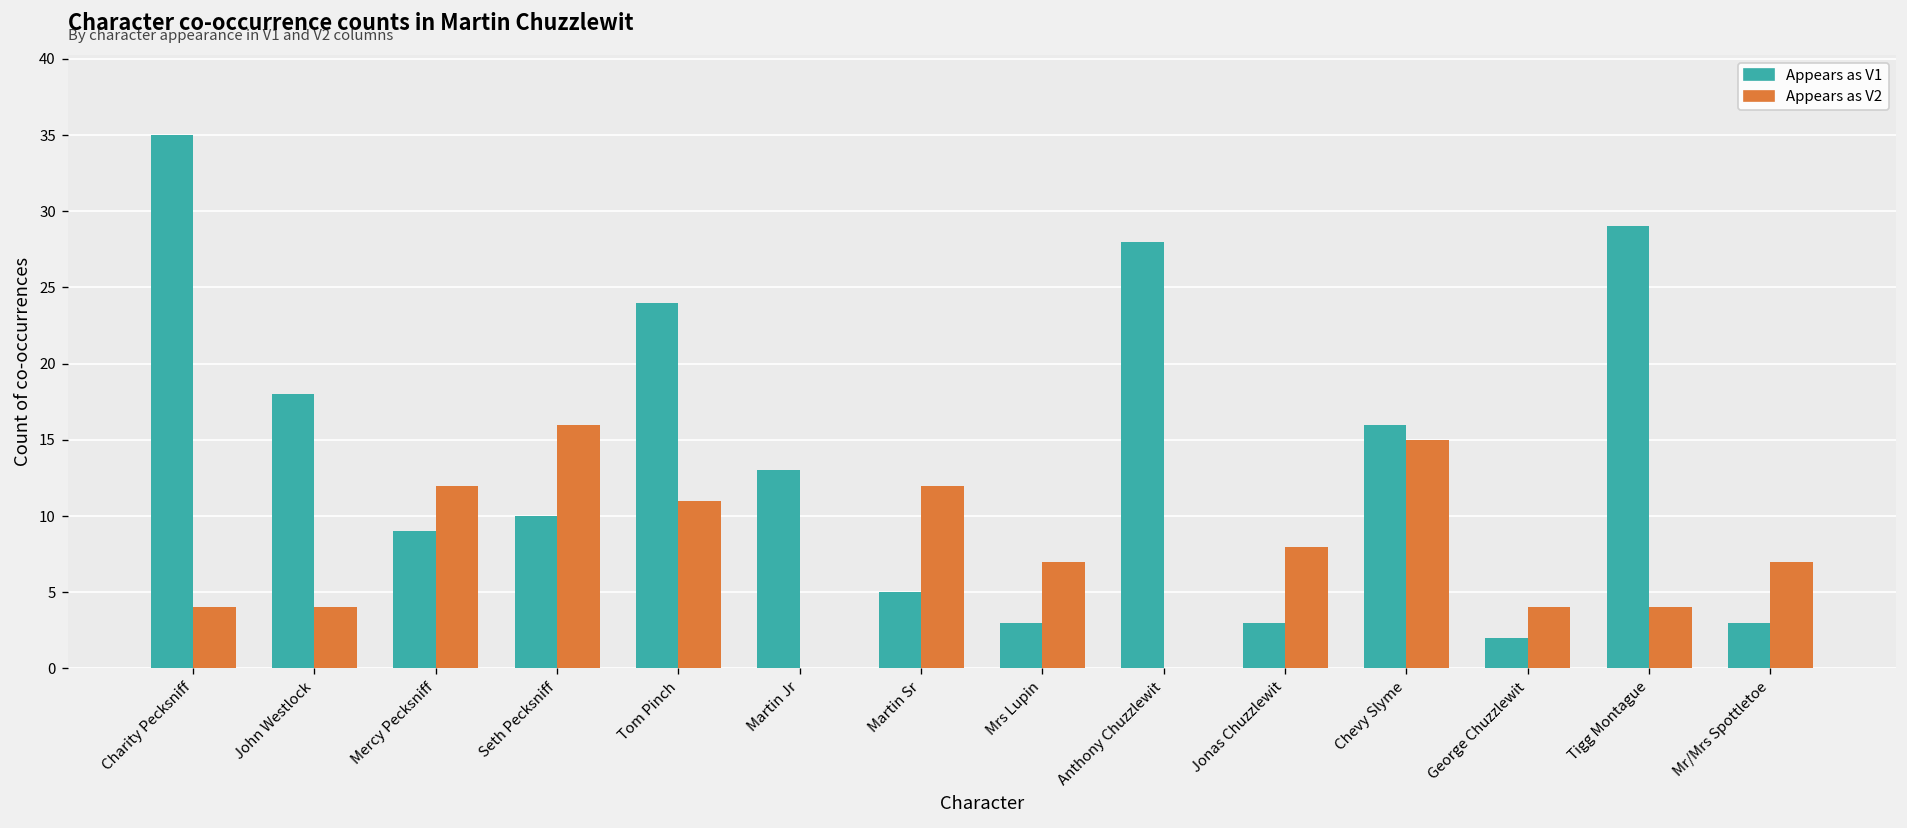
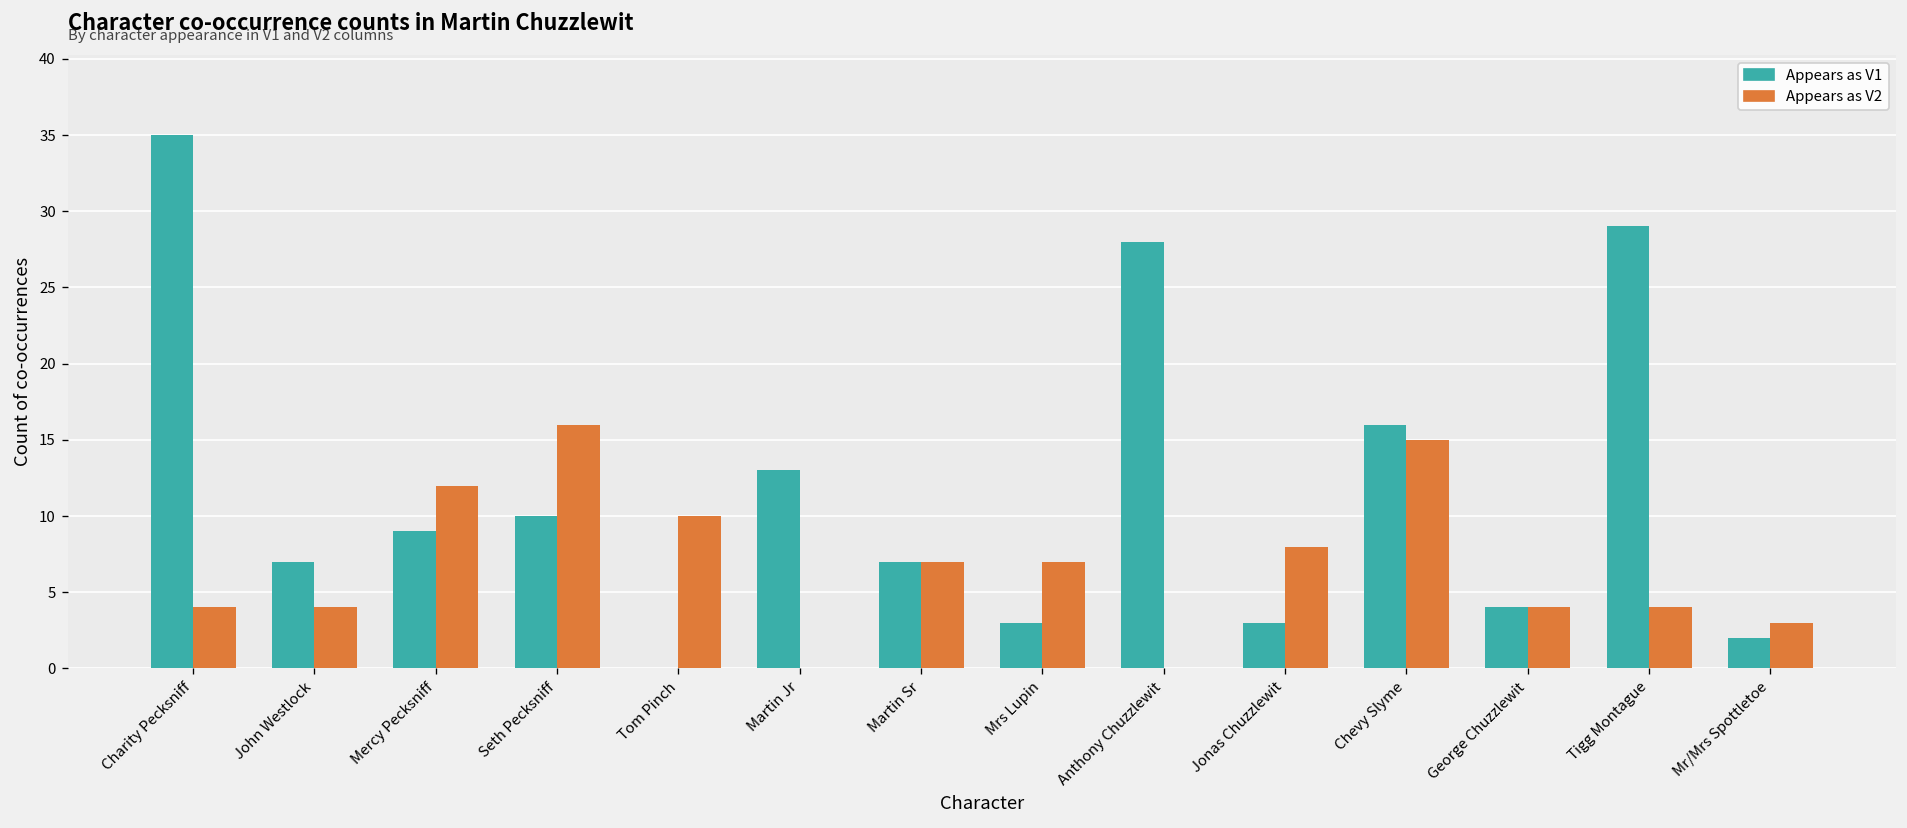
Appears as V1, John Westlock: 18 -> 7
Appears as V1, Tom Pinch: 24 -> 0
Appears as V2, Tom Pinch: 11 -> 10
Appears as V1, Martin Sr: 5 -> 7
Appears as V2, Martin Sr: 12 -> 7
Appears as V1, George Chuzzlewit: 2 -> 4
Appears as V1, Mr/Mrs Spottletoe: 3 -> 2
Appears as V2, Mr/Mrs Spottletoe: 7 -> 3
